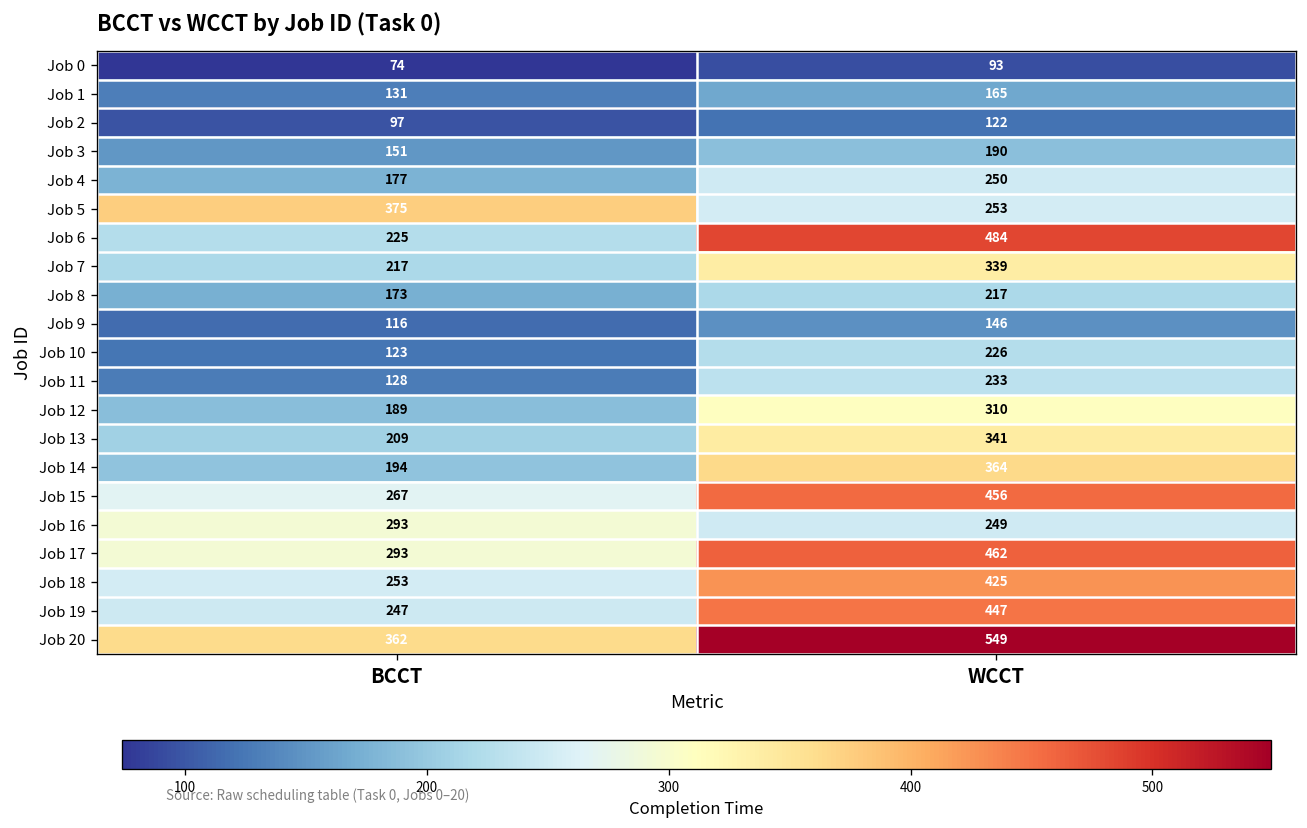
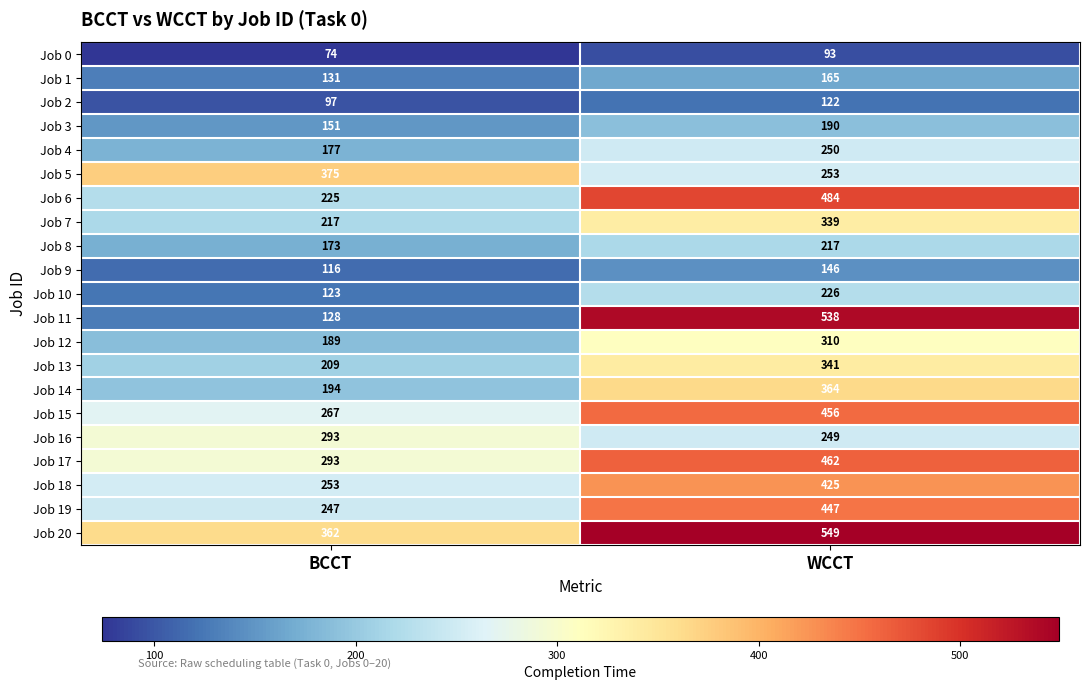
Job 11, WCCT: 233 -> 538
